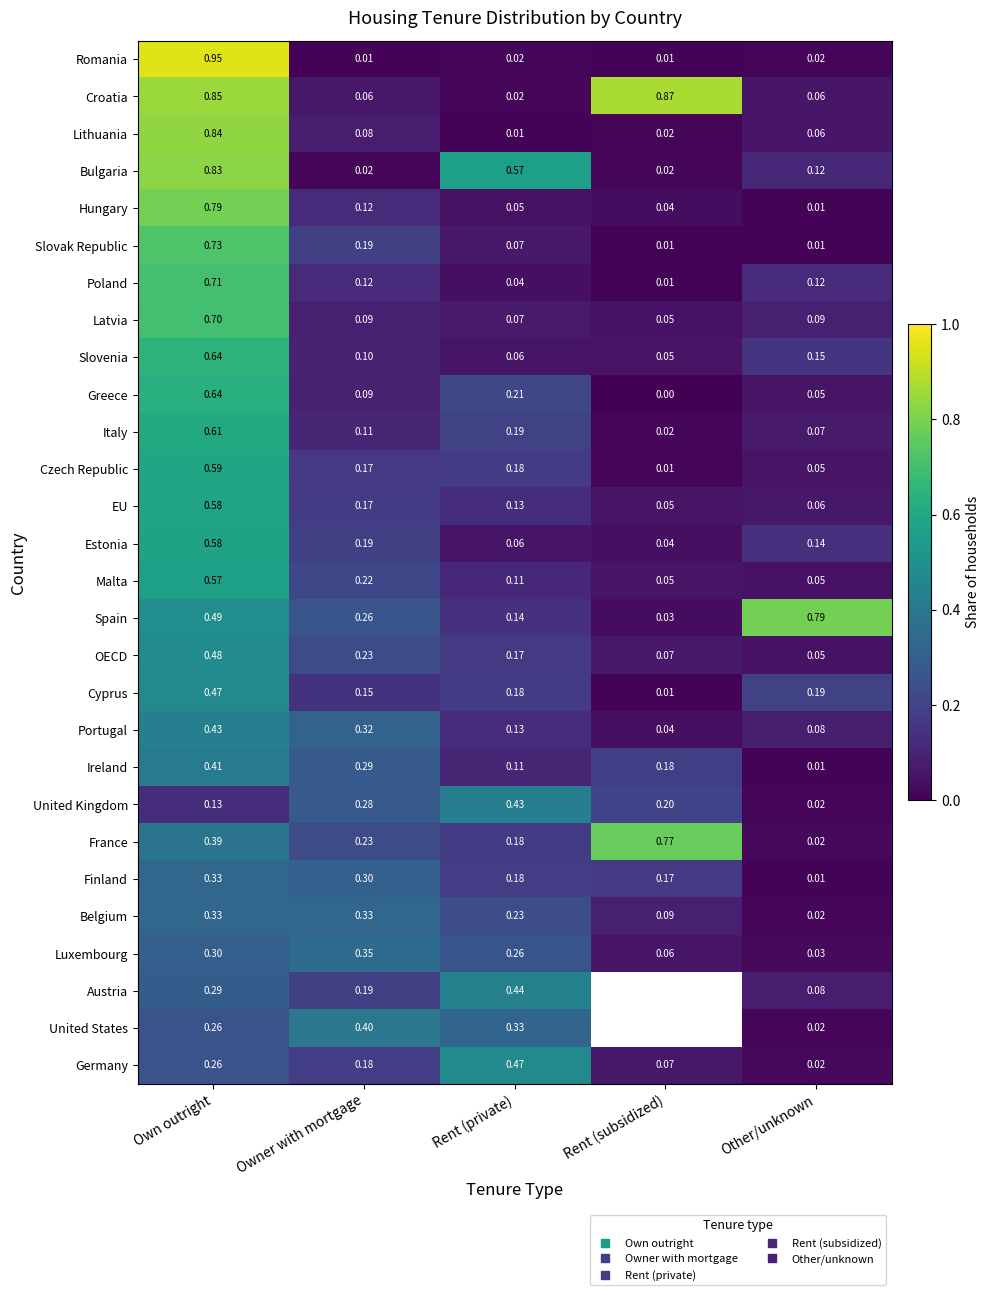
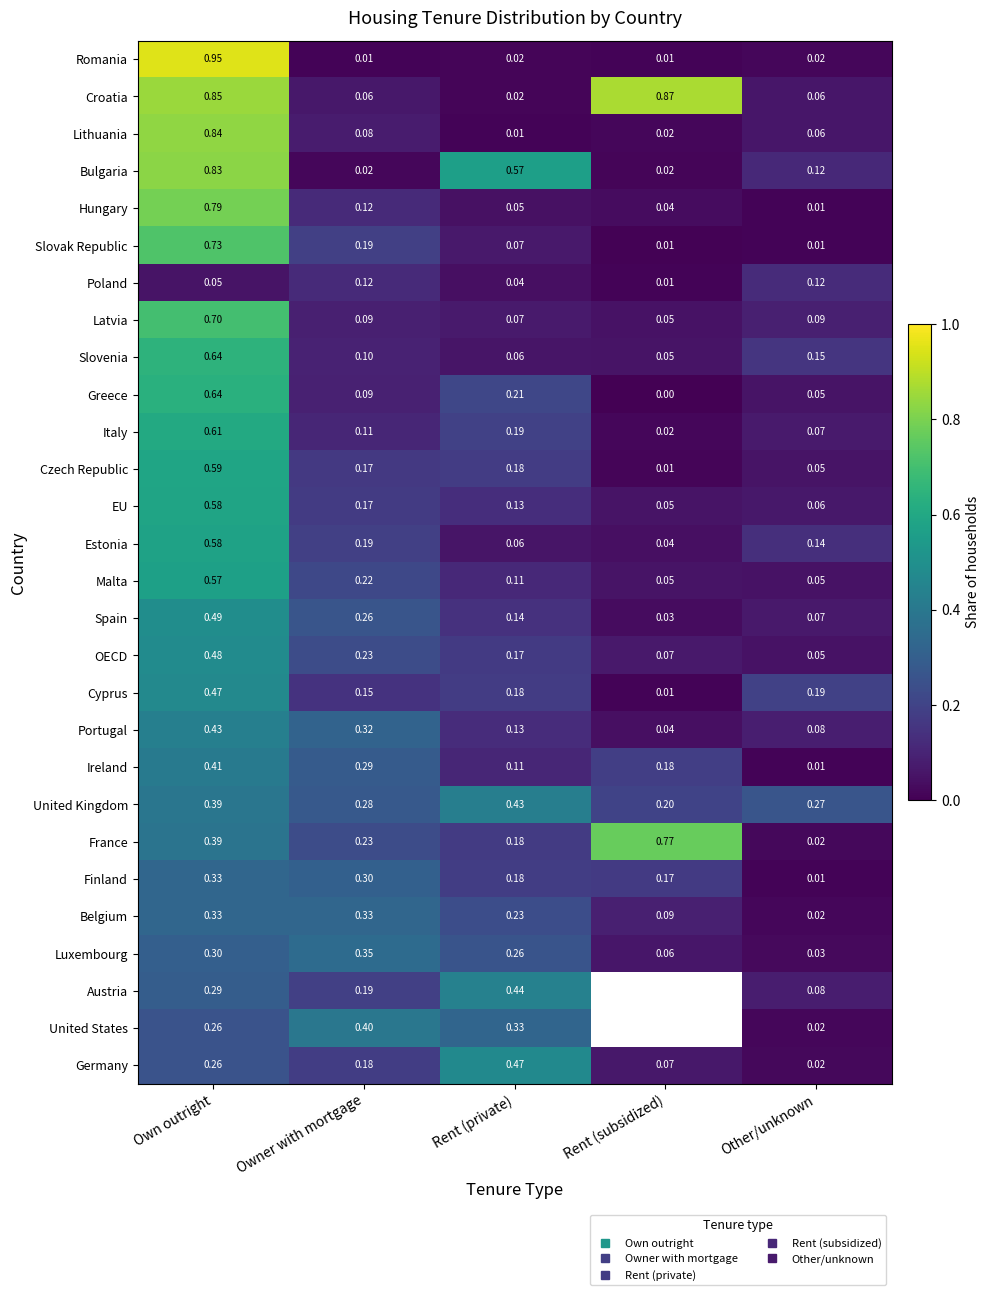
Poland, Own outright: 0.71 -> 0.05
Spain, Other/unknown: 0.79 -> 0.07
United Kingdom, Own outright: 0.13 -> 0.39
United Kingdom, Other/unknown: 0.02 -> 0.27
